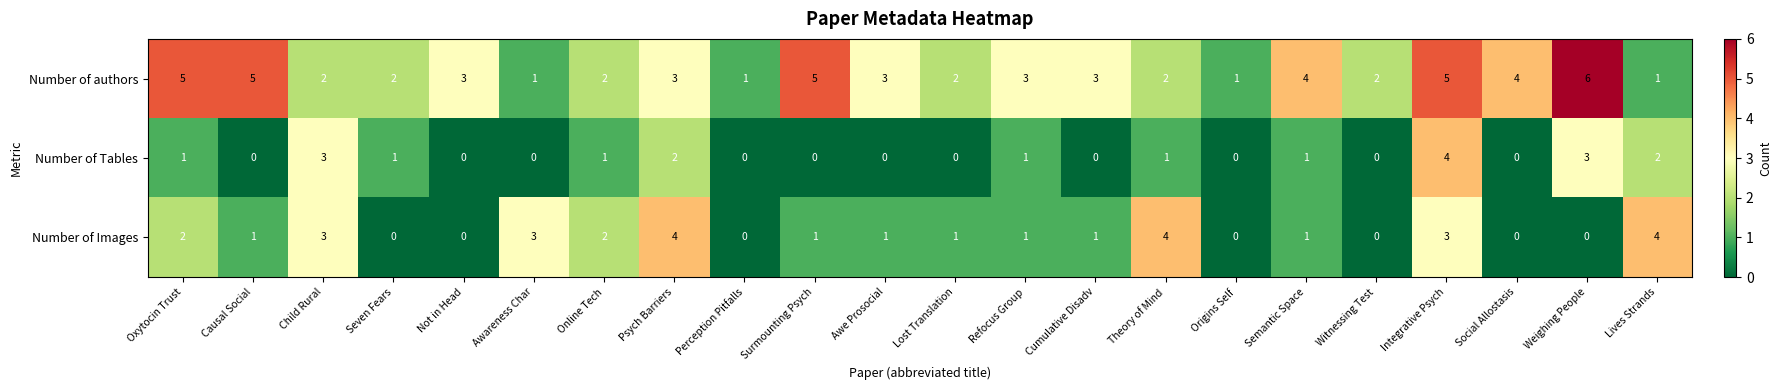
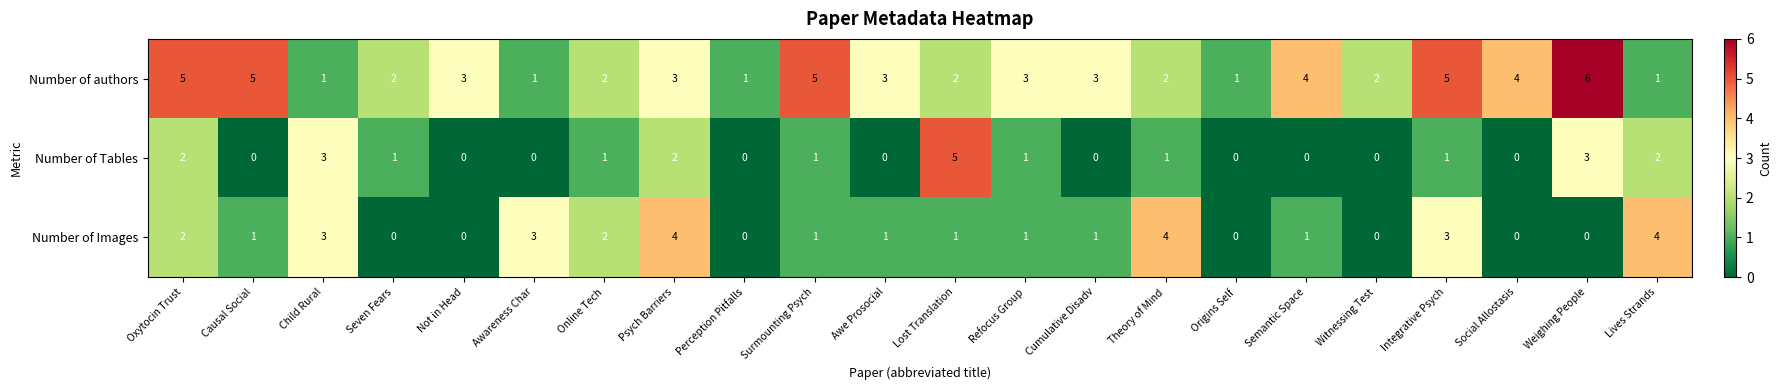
Number of authors, Child Rural: 2 -> 1
Number of Tables, Oxytocin Trust: 1 -> 2
Number of Tables, Surmounting Psych: 0 -> 1
Number of Tables, Lost Translation: 0 -> 5
Number of Tables, Semantic Space: 1 -> 0
Number of Tables, Integrative Psych: 4 -> 1
